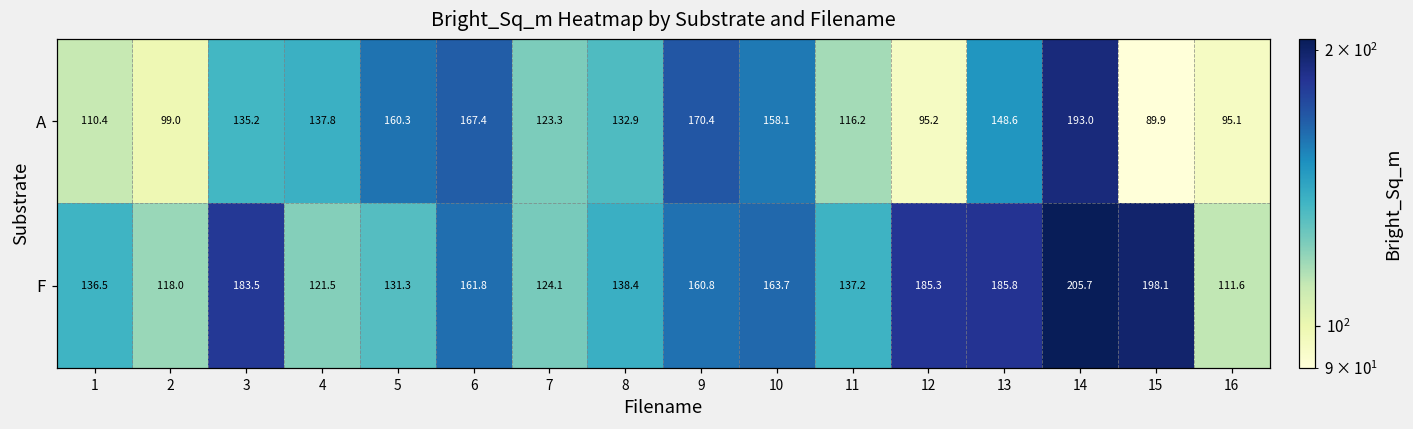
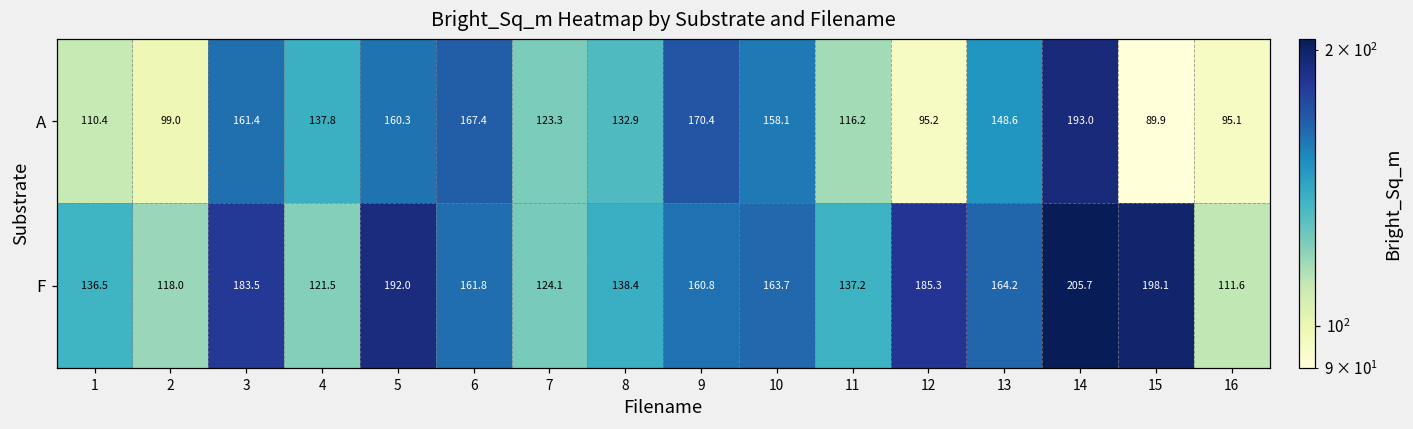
A, 3: 135.2 -> 161.4
F, 5: 131.3 -> 192.0
F, 13: 185.8 -> 164.2
